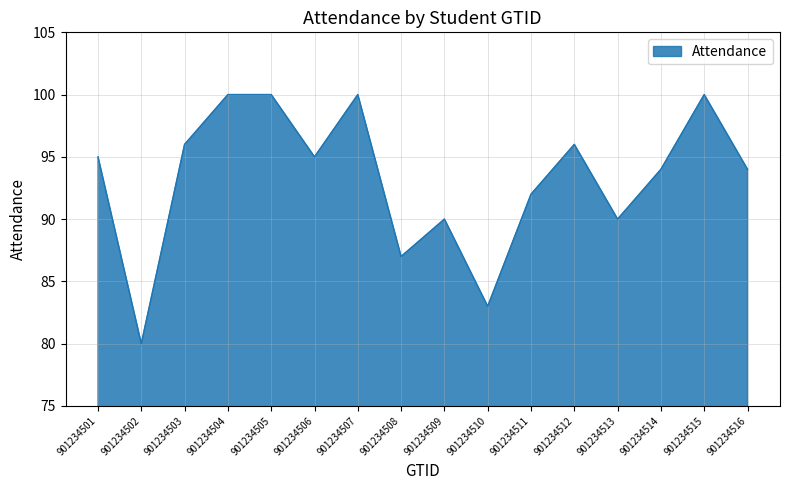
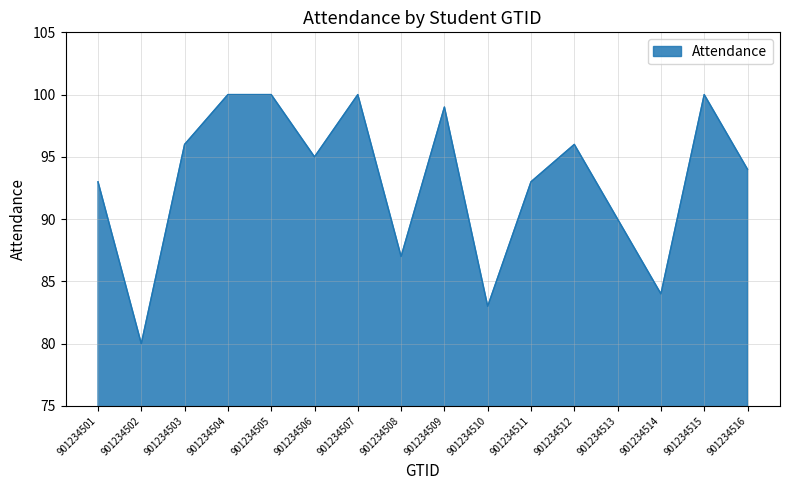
901234501: 95 -> 93
901234509: 90 -> 99
901234511: 92 -> 93
901234514: 94 -> 84
